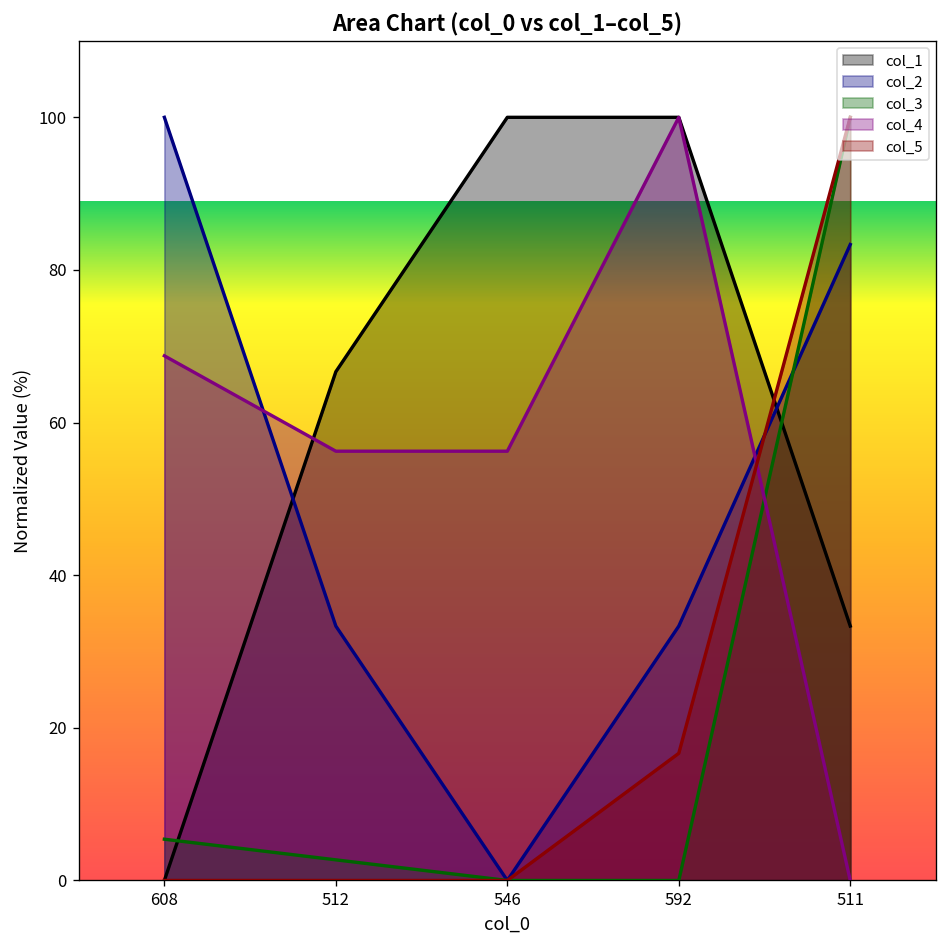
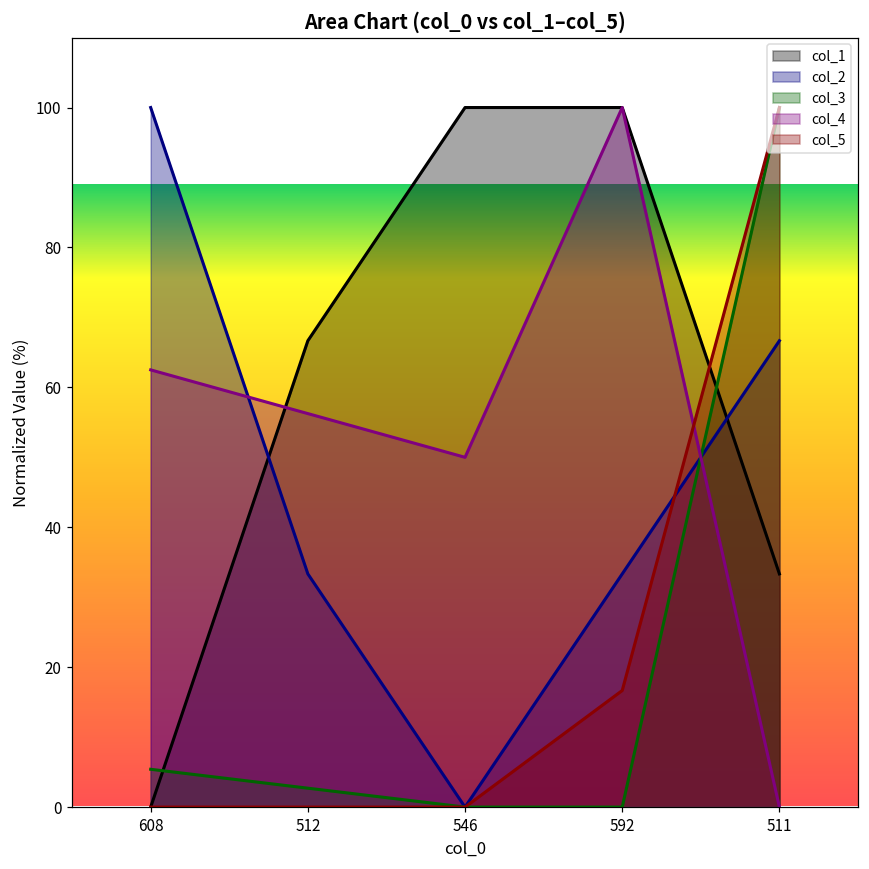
col_4, 608: 69 -> 63
col_4, 546: 56 -> 50
col_2, 511: 83 -> 67
